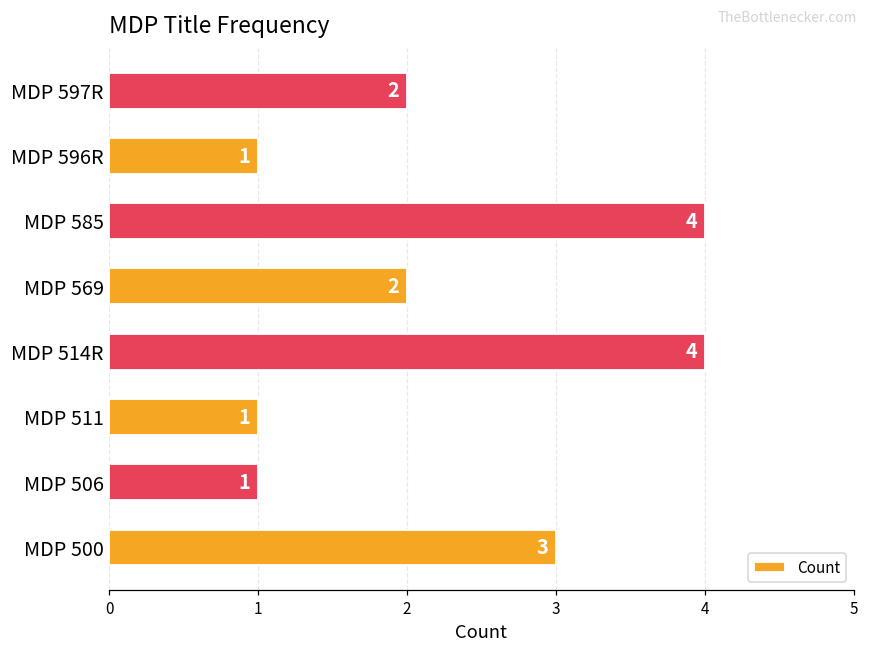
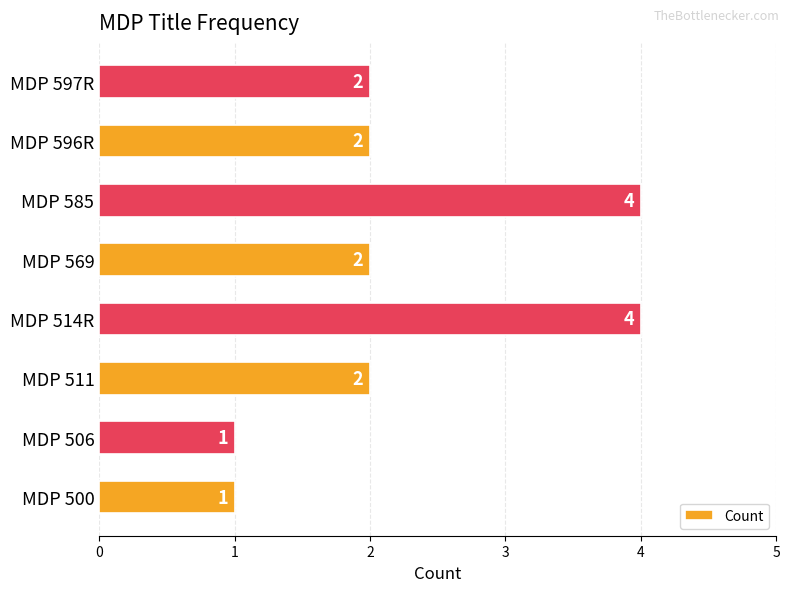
MDP 596R: 1 -> 2
MDP 511: 1 -> 2
MDP 500: 3 -> 1
